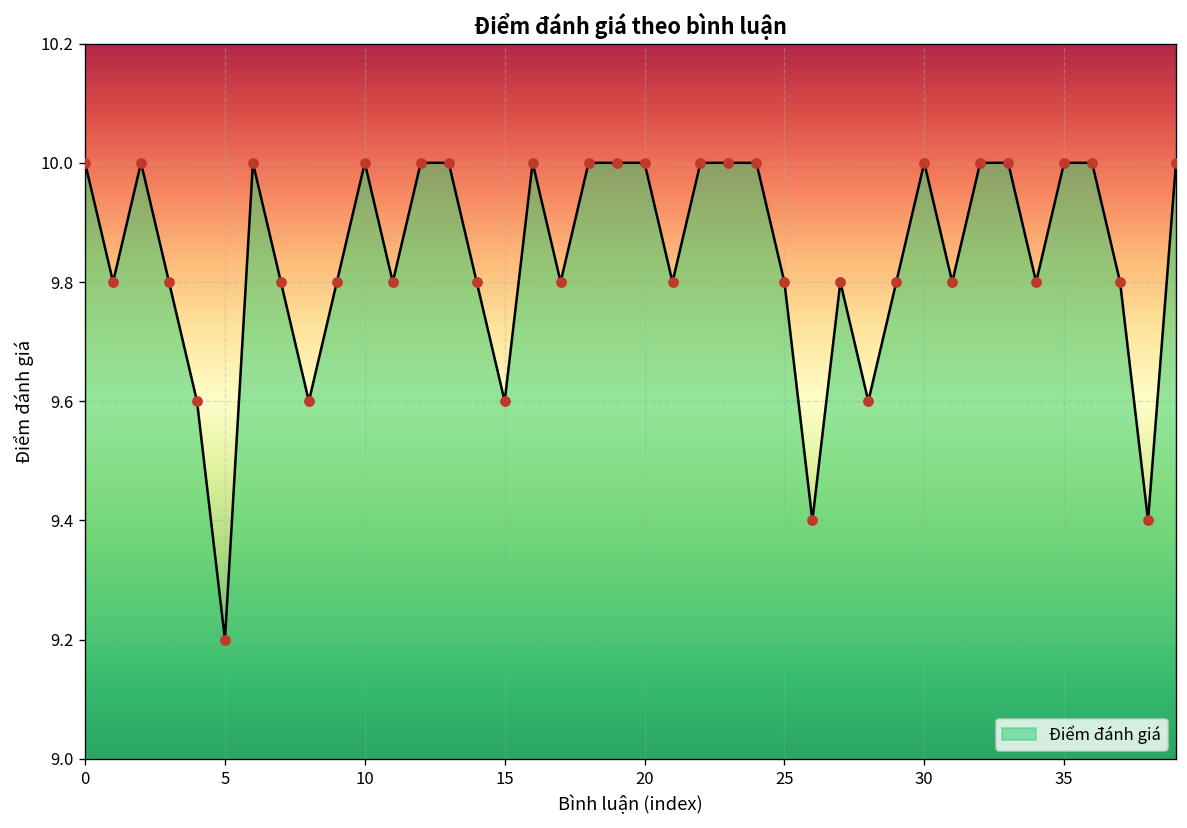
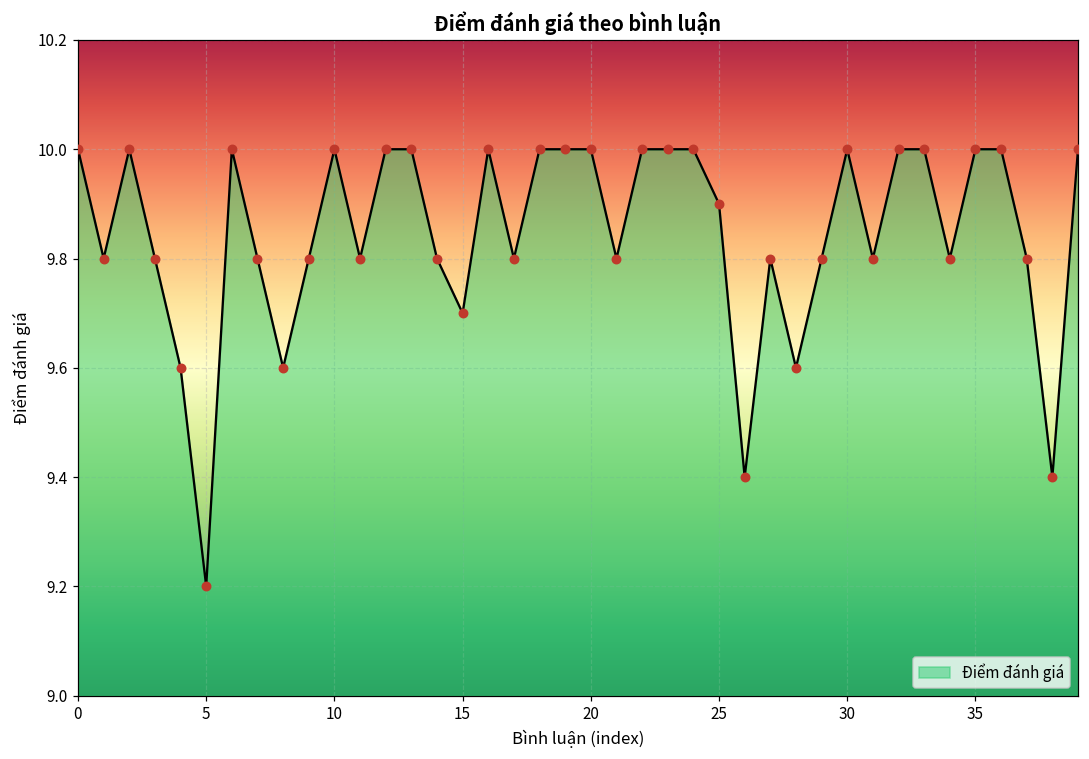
15: 9.6 -> 9.7
25: 9.8 -> 9.9
